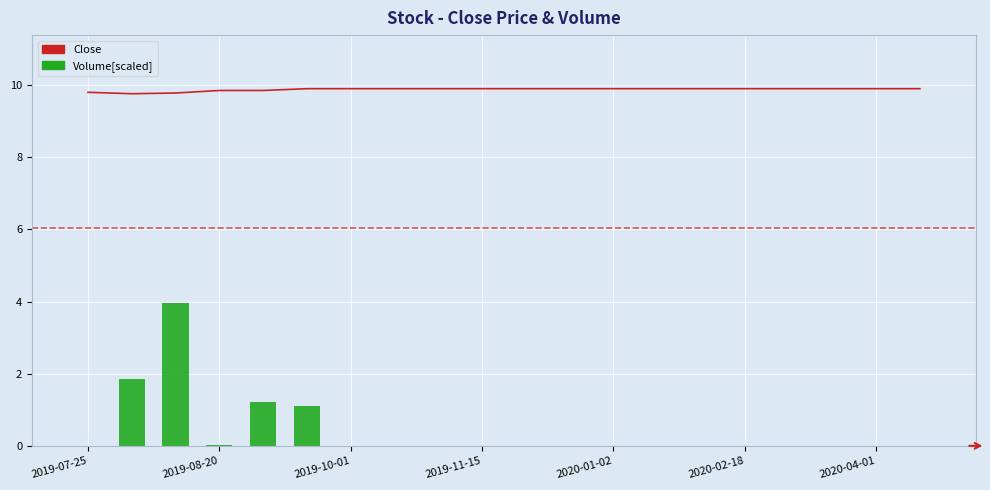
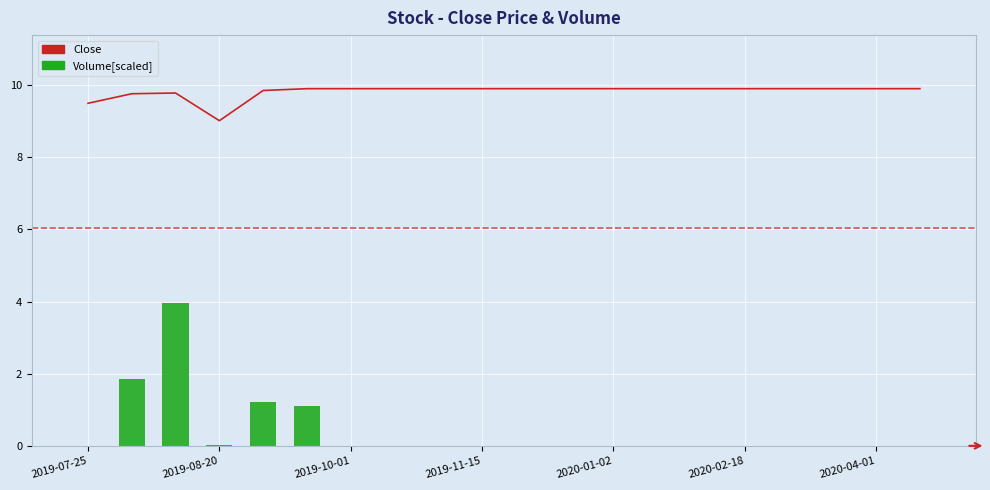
Close, 2019-07-25: 9.8 -> 9.5
Close, 2019-08-20: 9.9 -> 9.0
